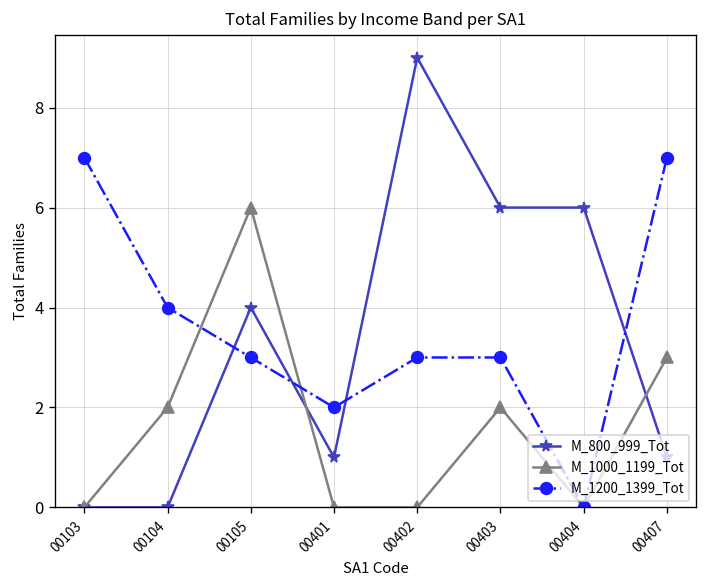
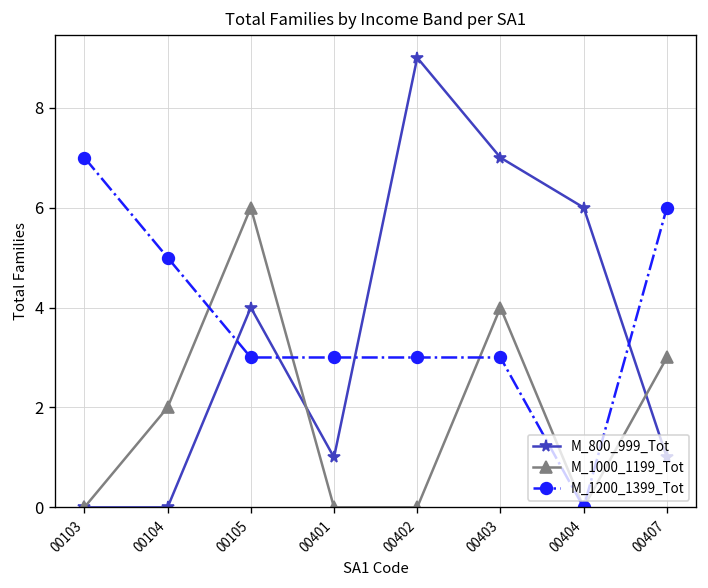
M_1200_1399_Tot, 00104: 4 -> 5
M_1200_1399_Tot, 00401: 2 -> 3
M_800_999_Tot, 00403: 6 -> 7
M_1000_1199_Tot, 00403: 2 -> 4
M_1200_1399_Tot, 00407: 7 -> 6
